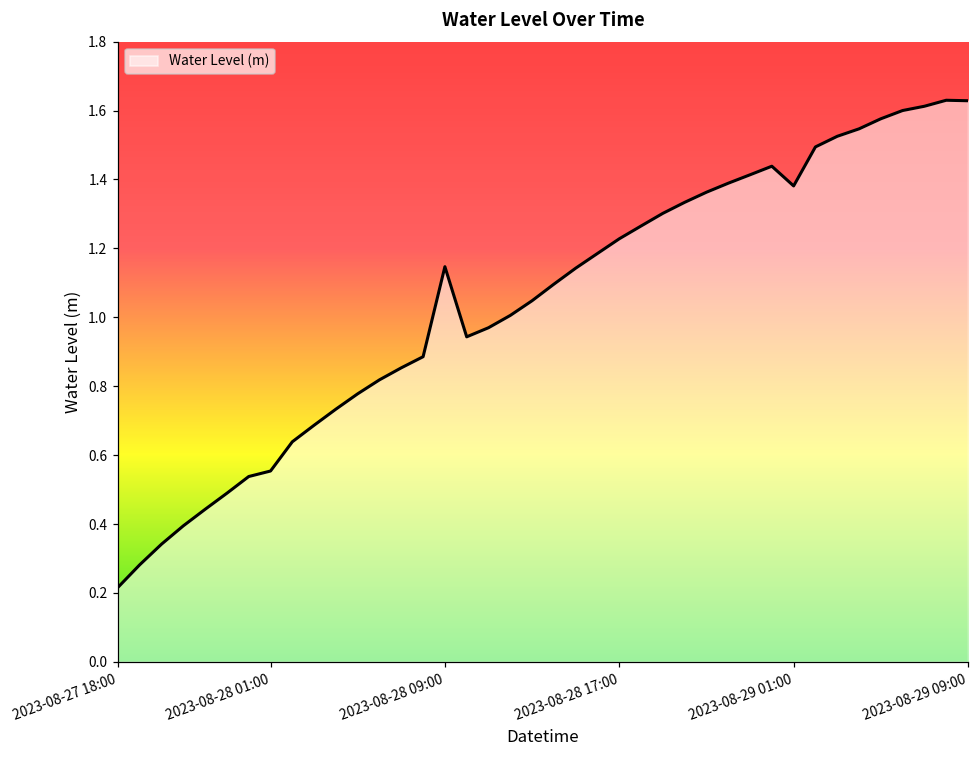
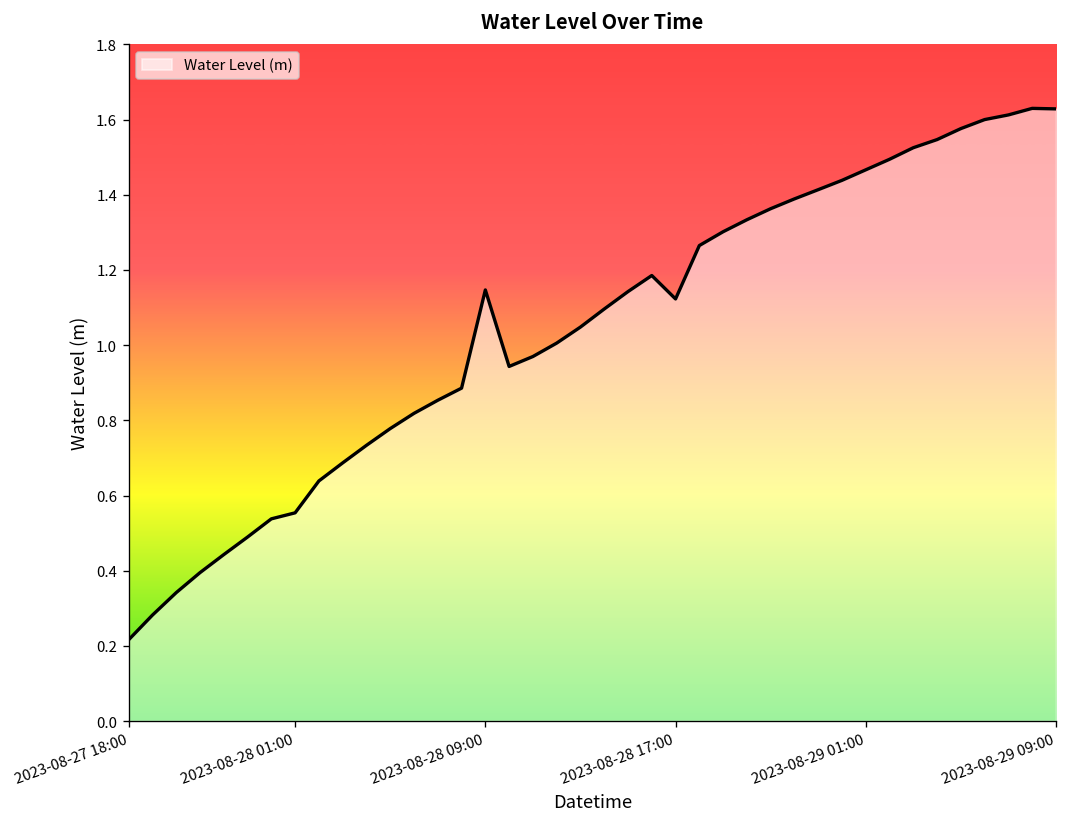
2023-08-28 17:00: 1.23 -> 1.12
2023-08-29 01:00: 1.38 -> 1.47
